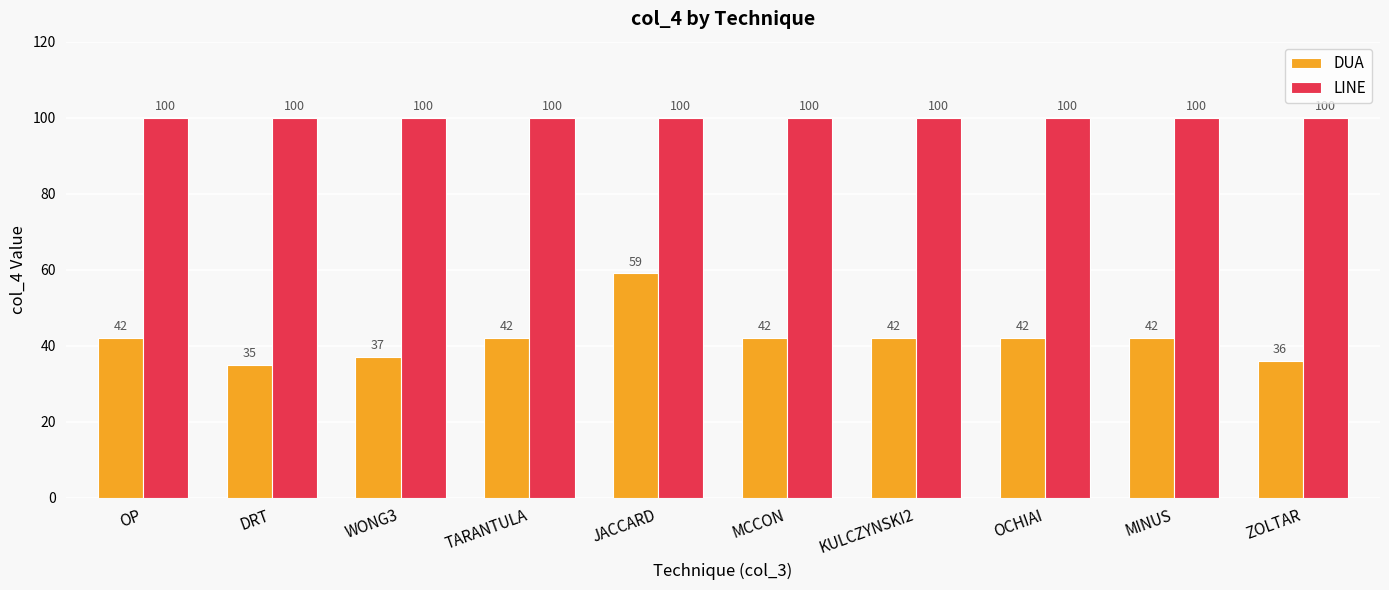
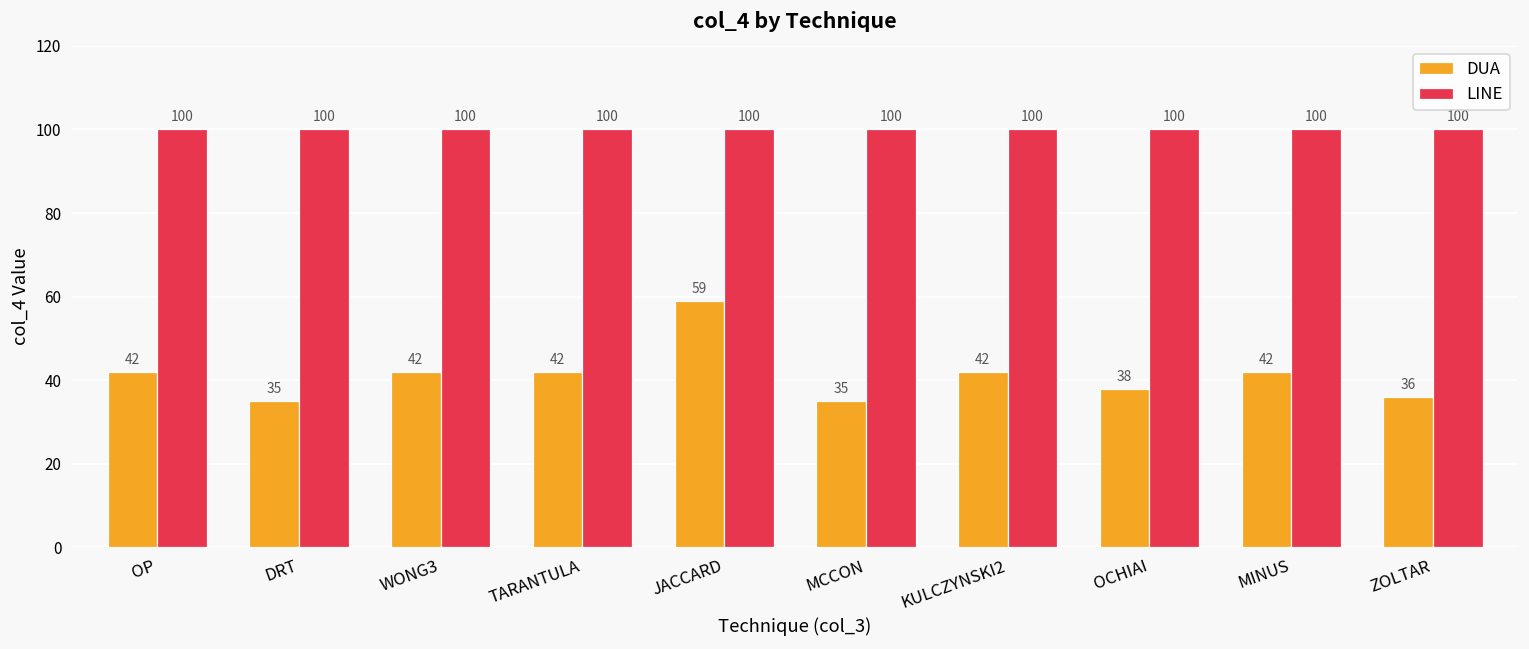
DUA, WONG3: 37 -> 42
DUA, MCCON: 42 -> 35
DUA, OCHIAI: 42 -> 38
